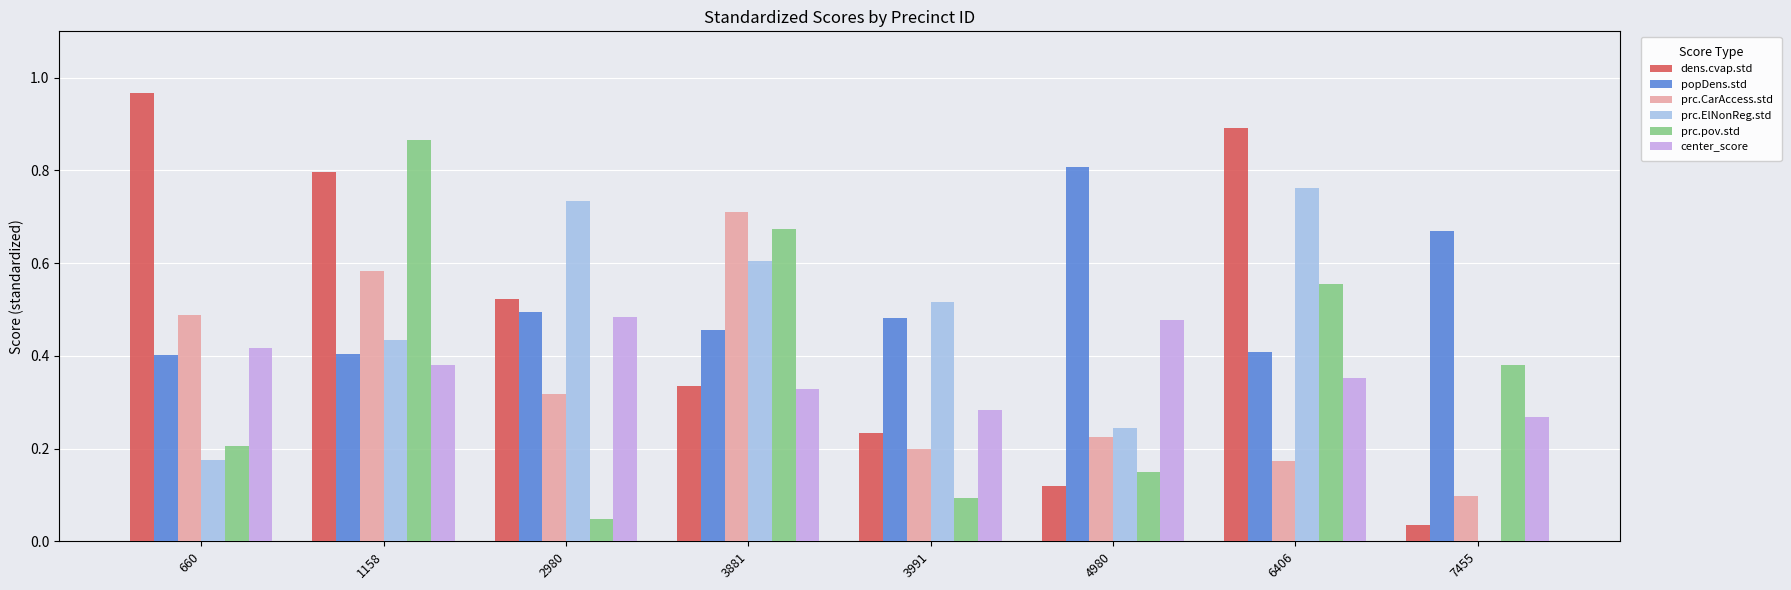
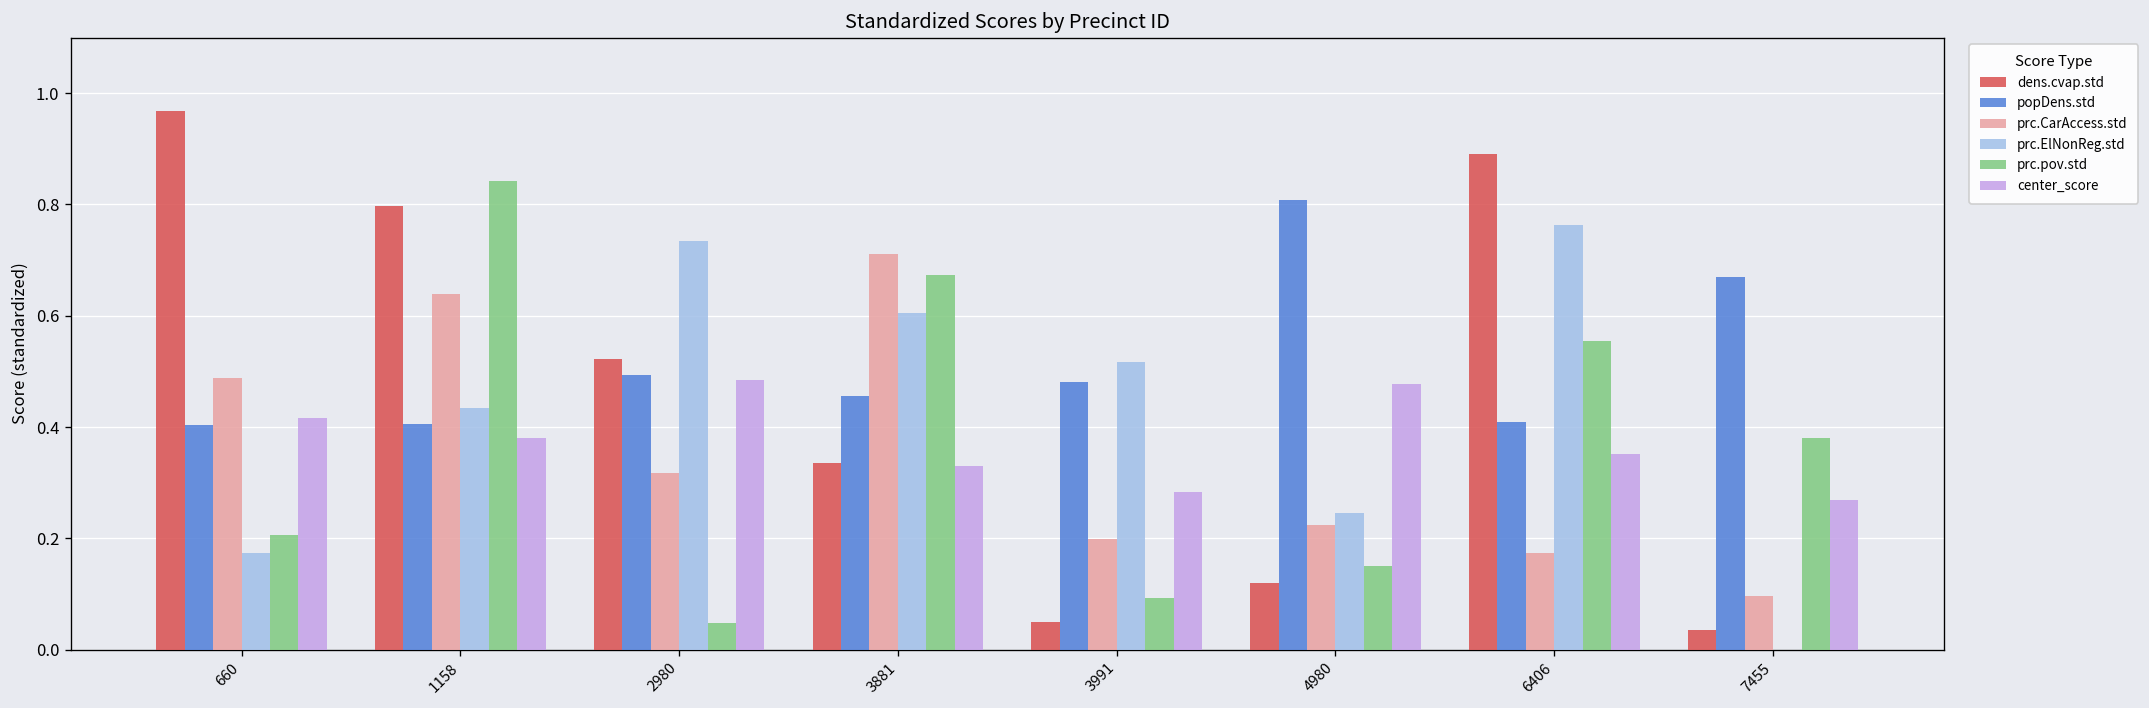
prc.CarAccess.std, 1158: 0.58 -> 0.64
prc.pov.std, 1158: 0.87 -> 0.84
dens.cvap.std, 3991: 0.23 -> 0.05
